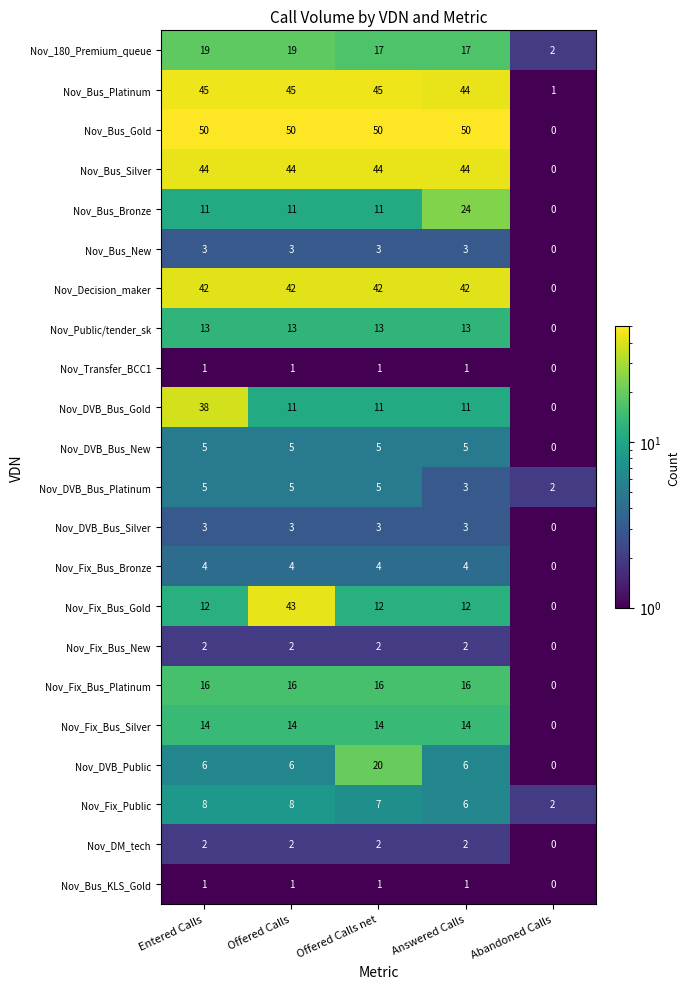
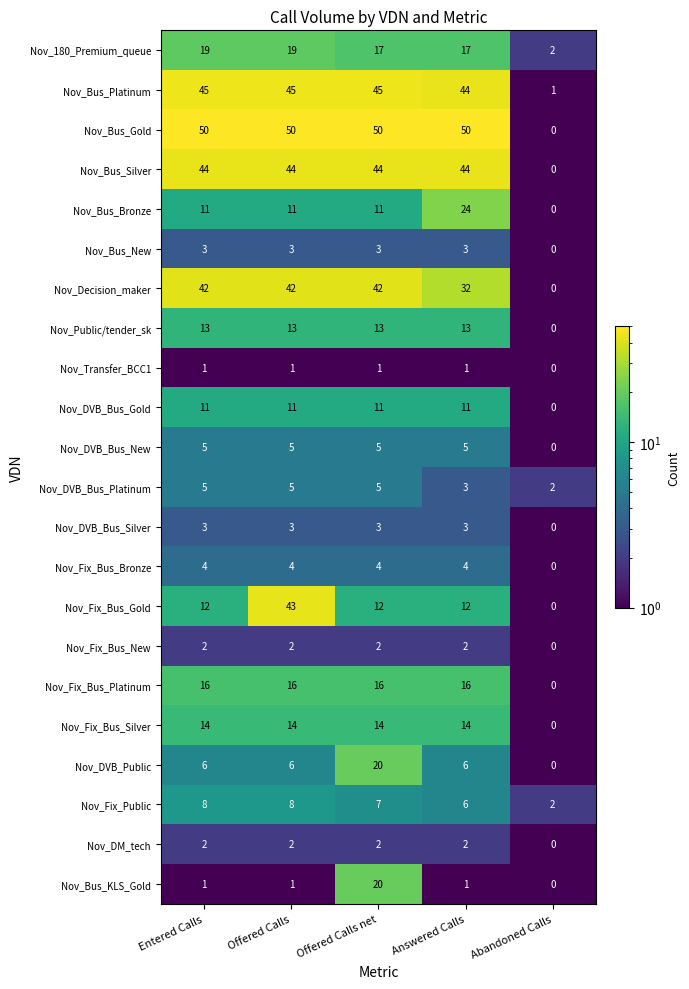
Nov_Decision_maker, Answered Calls: 42 -> 32
Nov_DVB_Bus_Gold, Entered Calls: 38 -> 11
Nov_Bus_KLS_Gold, Offered Calls net: 1 -> 20
